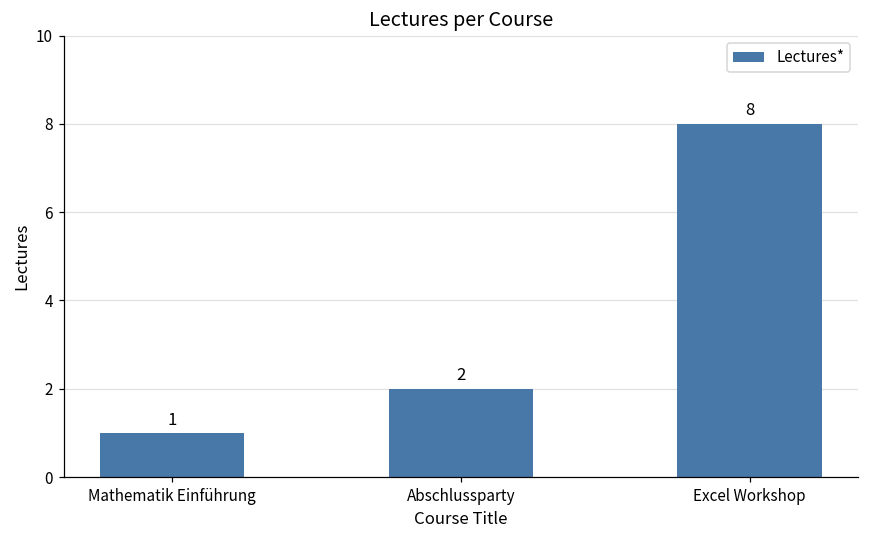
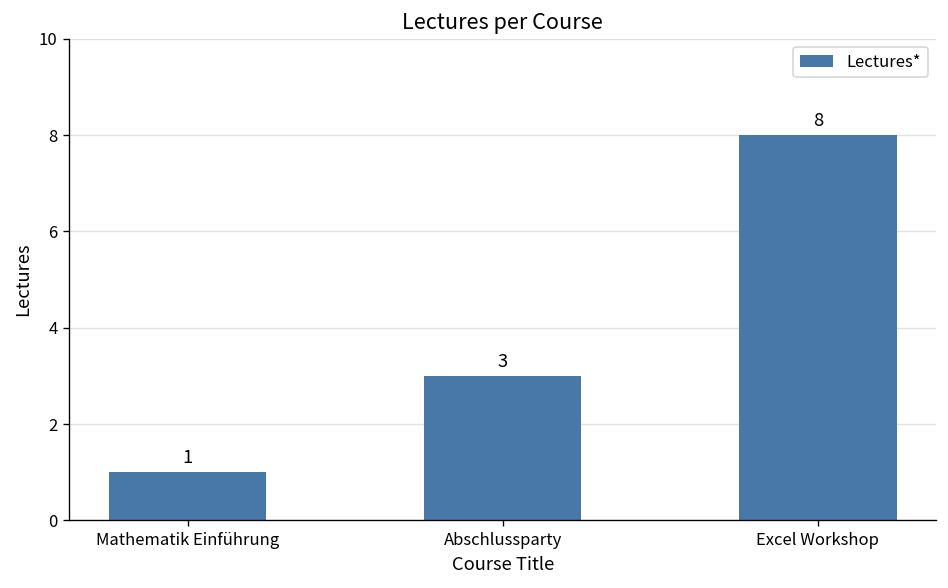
Abschlussparty: 2 -> 3
